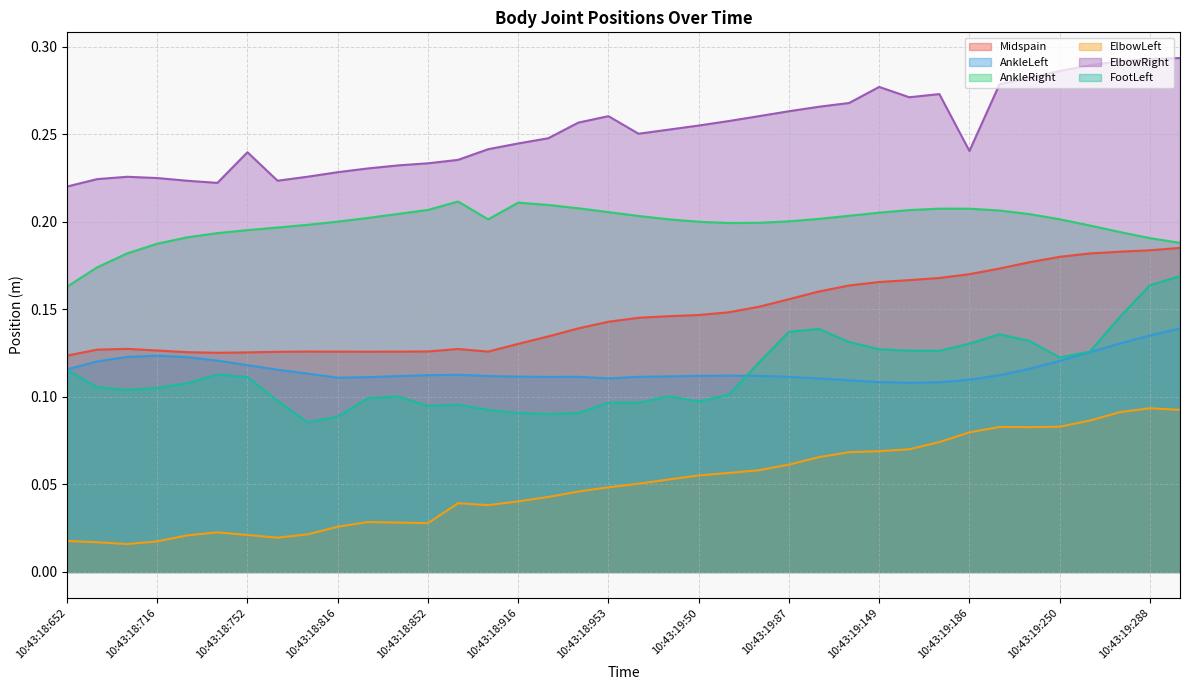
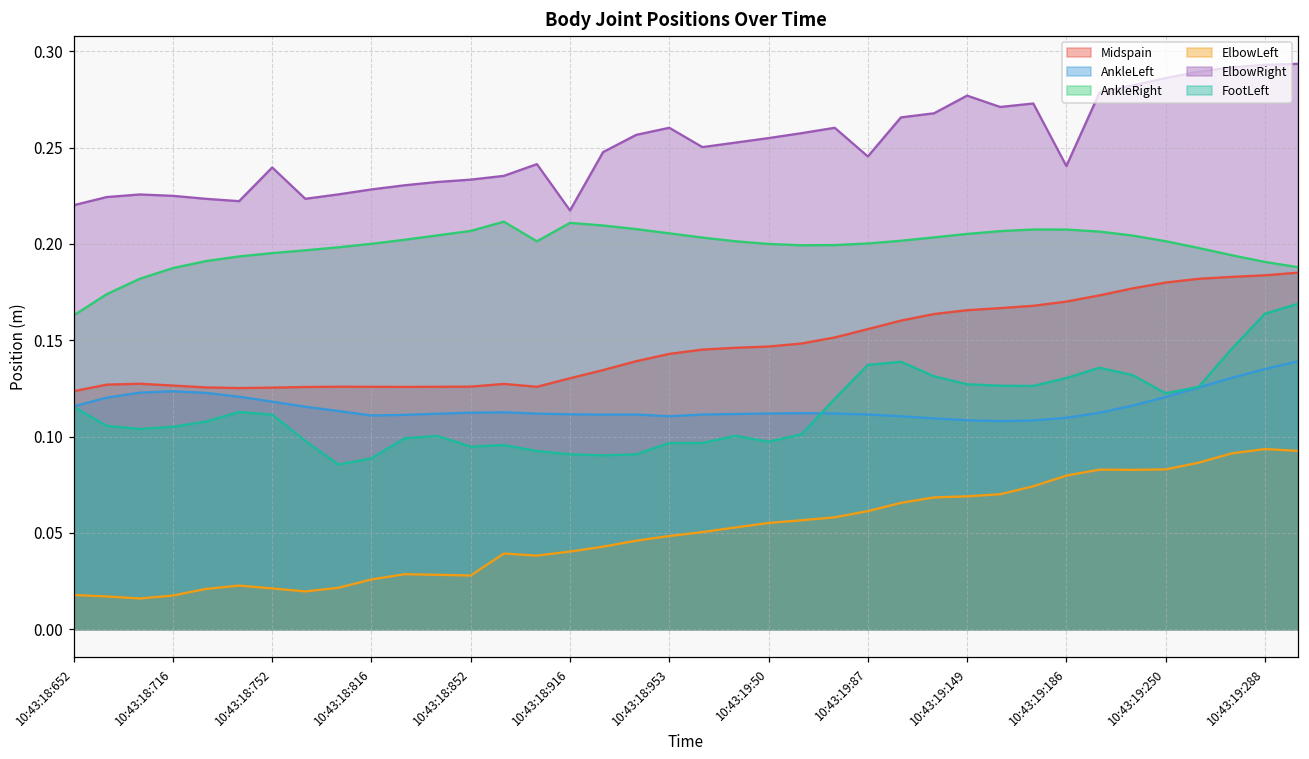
ElbowRight, 10:43:18:916: 0.245 -> 0.217
ElbowRight, 10:43:19:87: 0.263 -> 0.245
